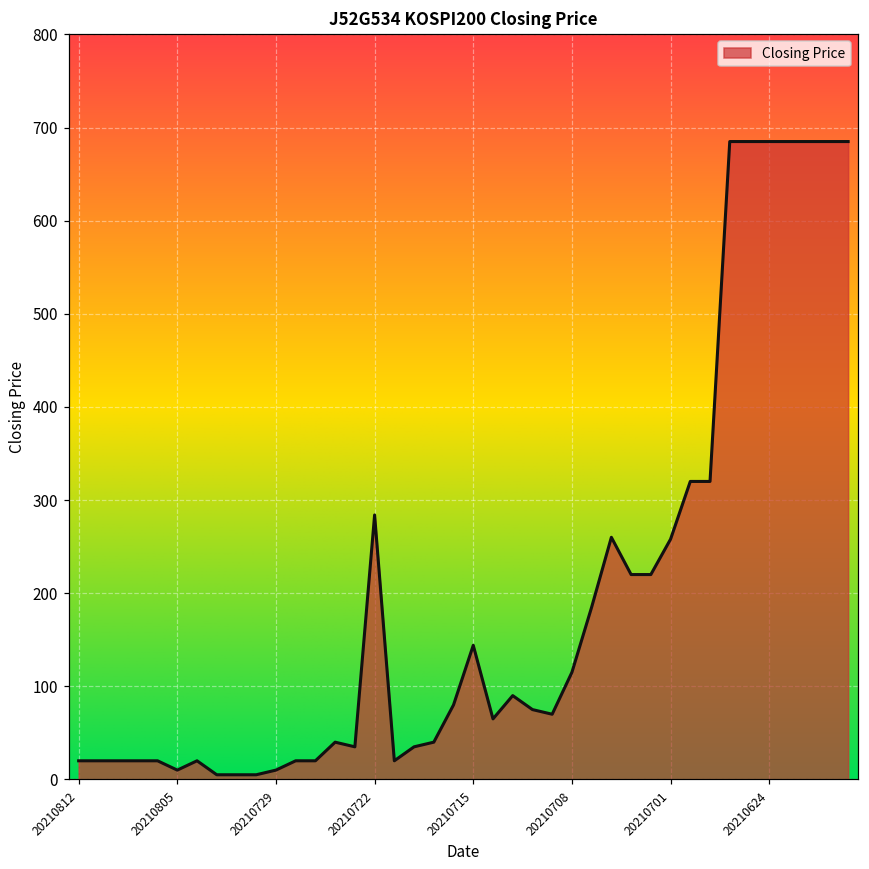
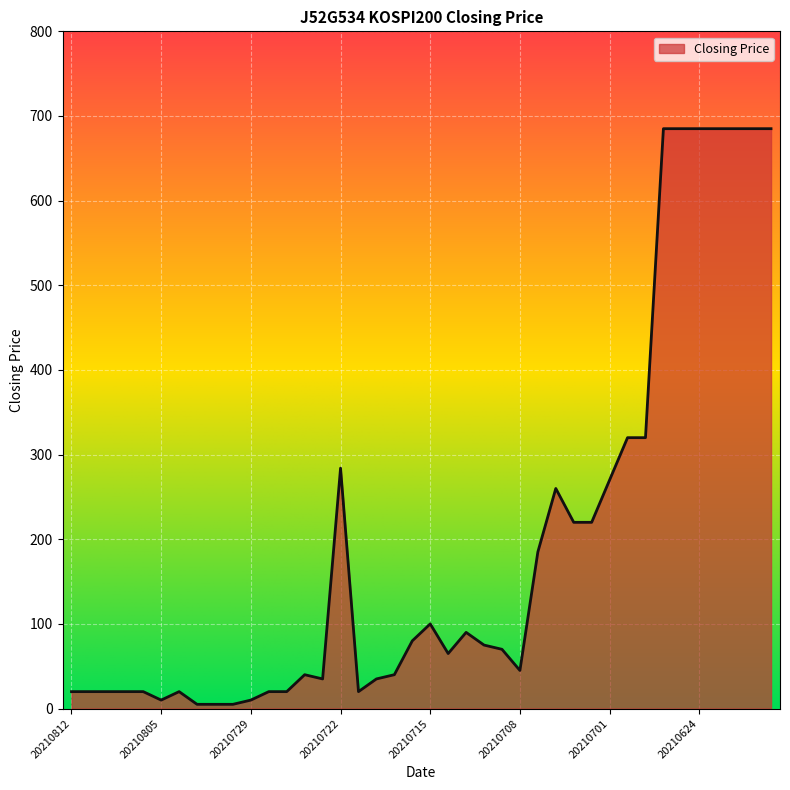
20210715: 140 -> 100
20210708: 120 -> 50
20210701: 260 -> 270
